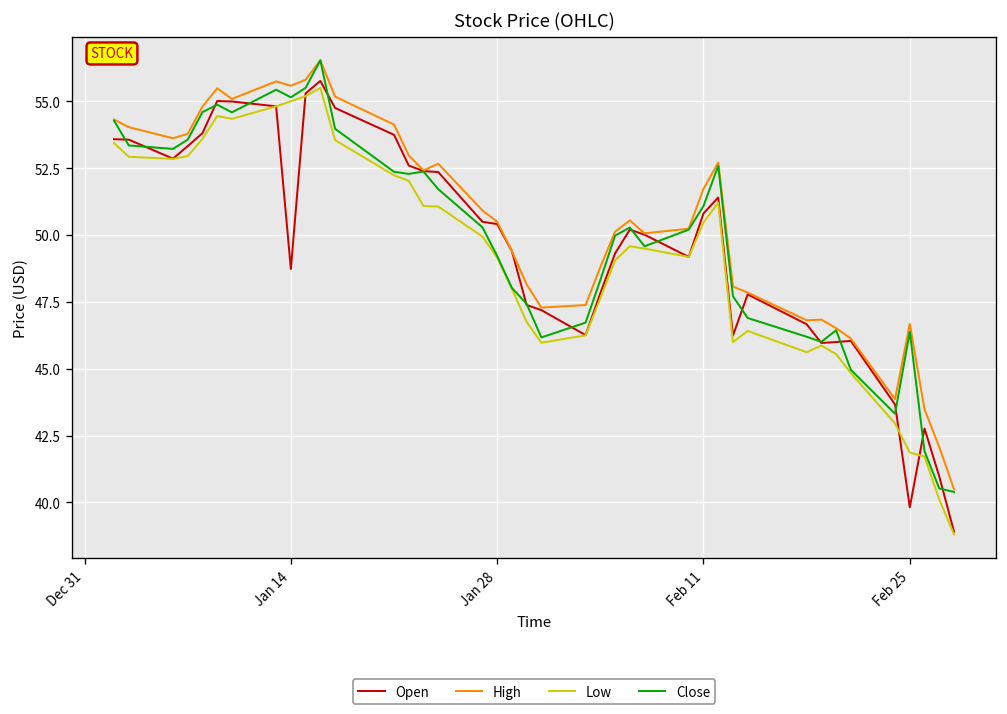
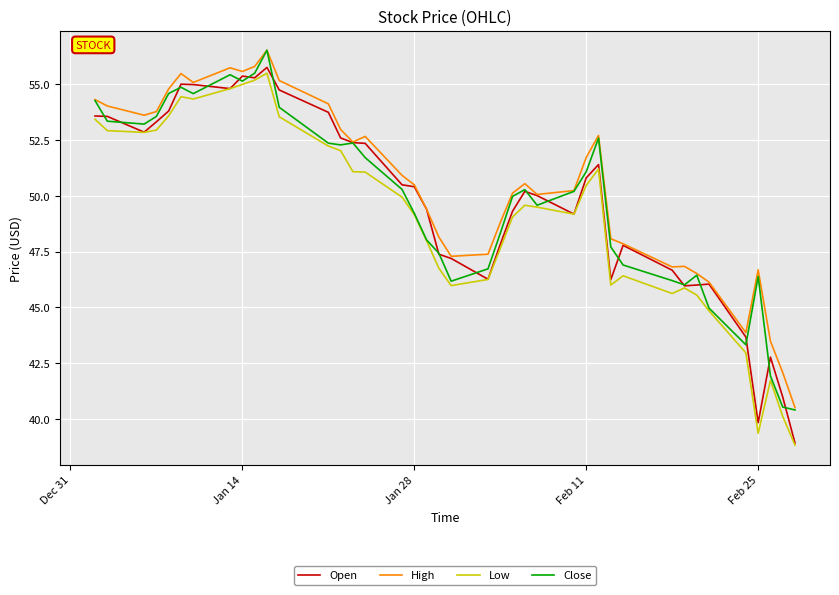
Open, Jan 14: 48.7 -> 55.4
Low, Feb 25: 41.9 -> 39.3
